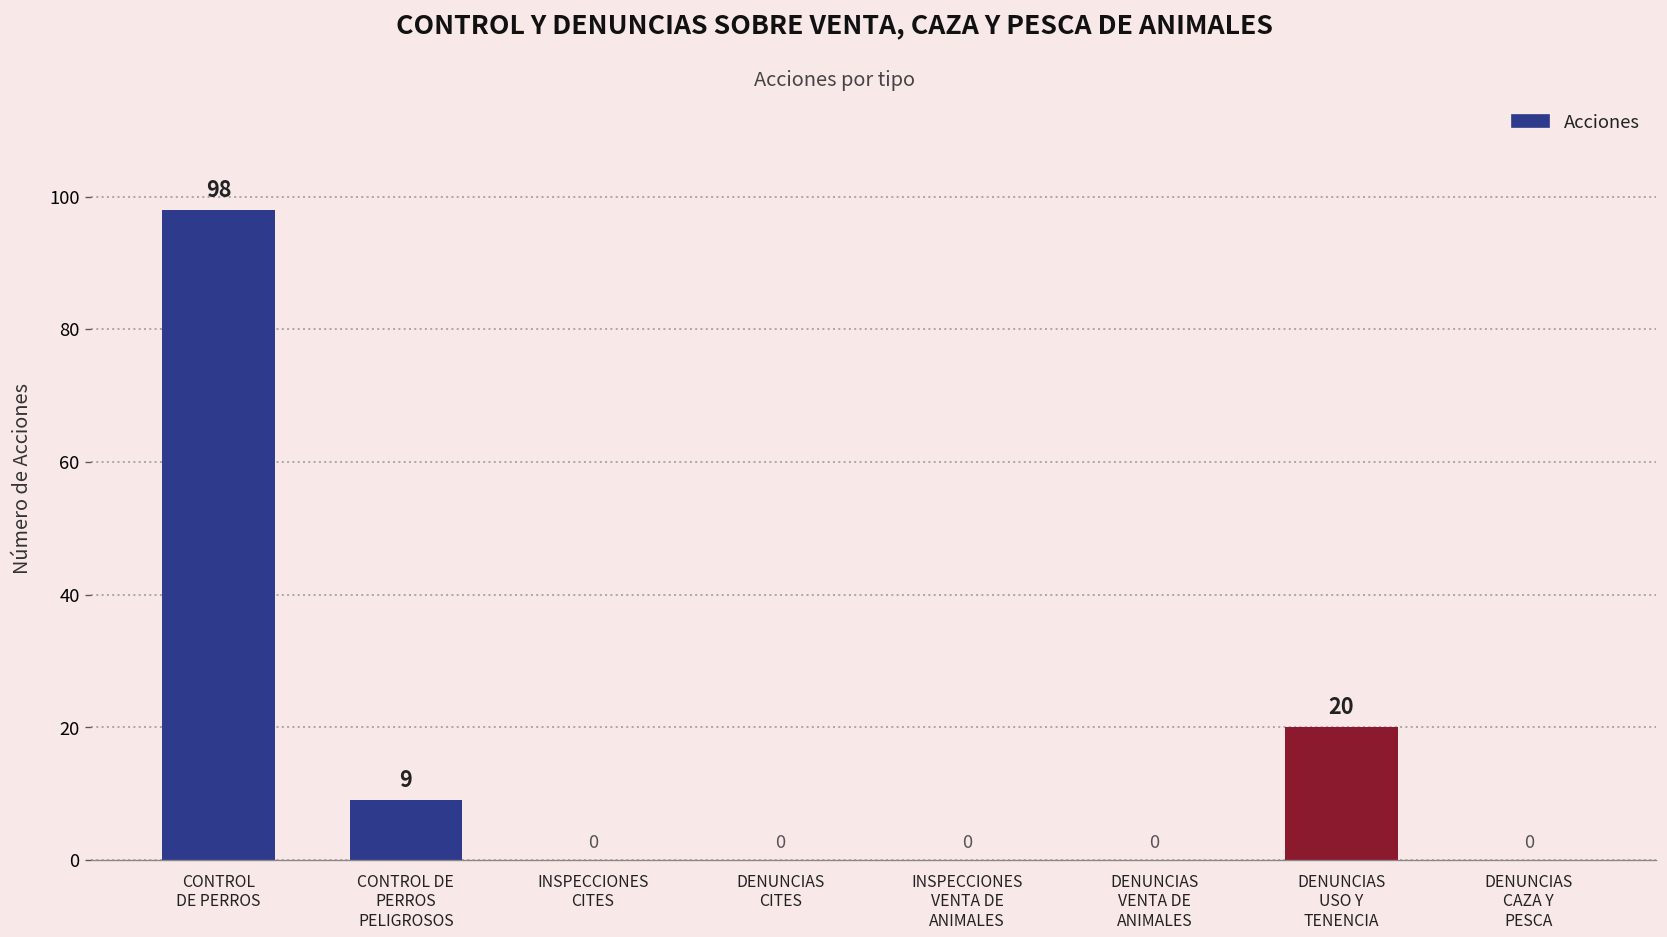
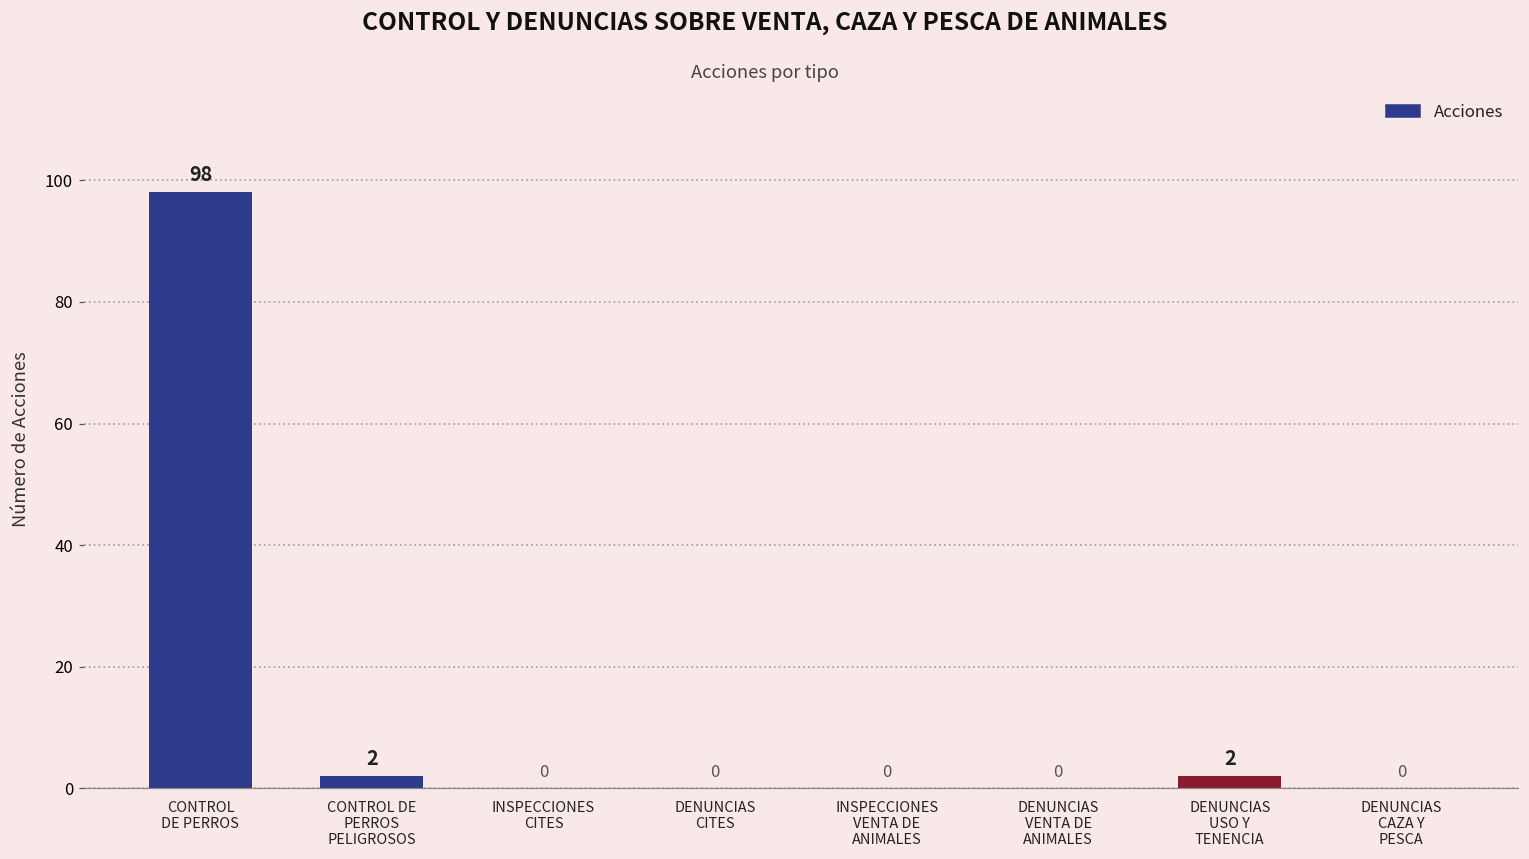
CONTROL DE PERROS PELIGROSOS: 9 -> 2
DENUNCIAS USO Y TENENCIA: 20 -> 2
